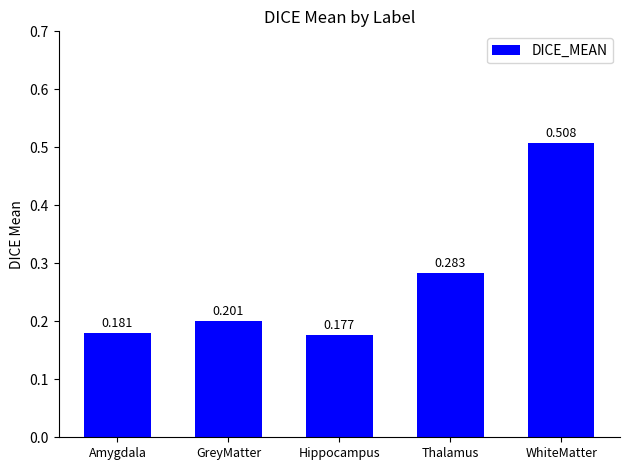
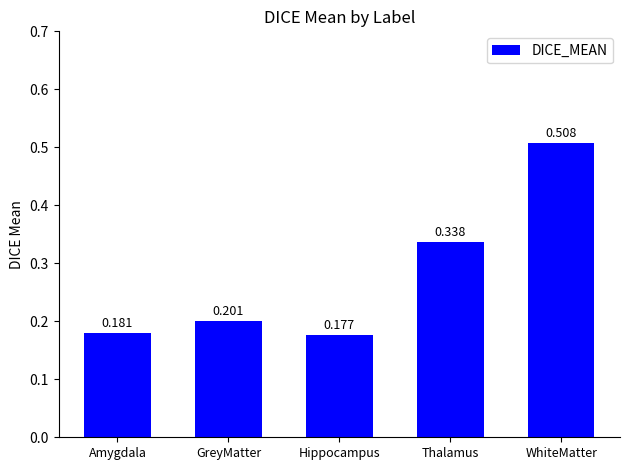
Thalamus: 0.283 -> 0.338
